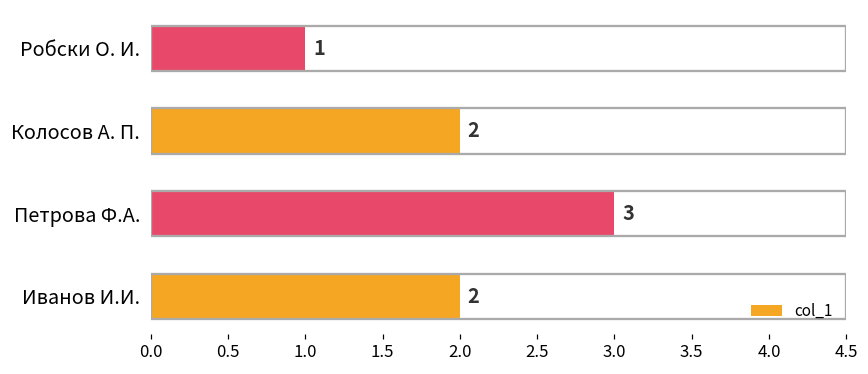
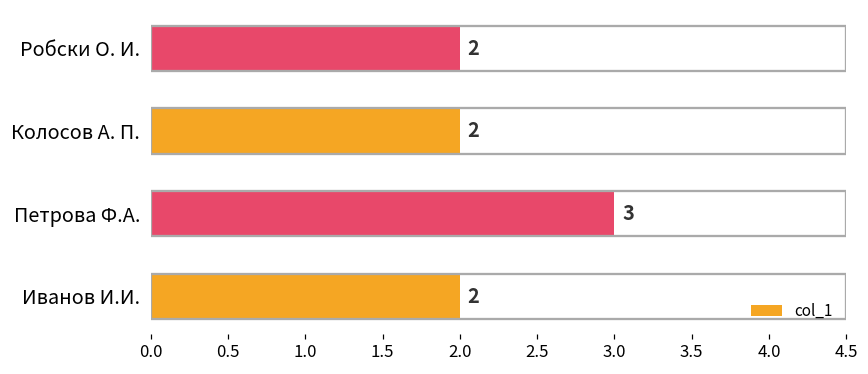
Робски О. И.: 1 -> 2
